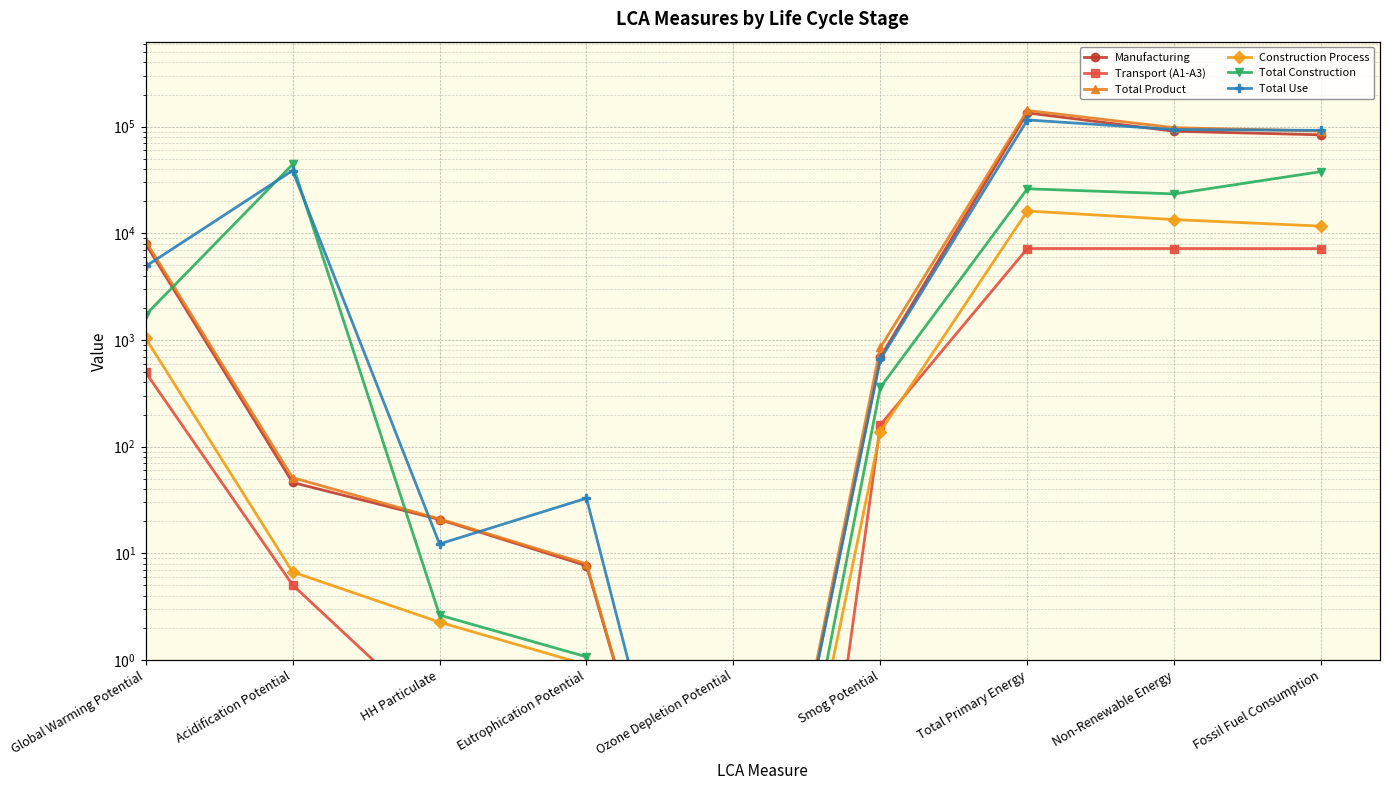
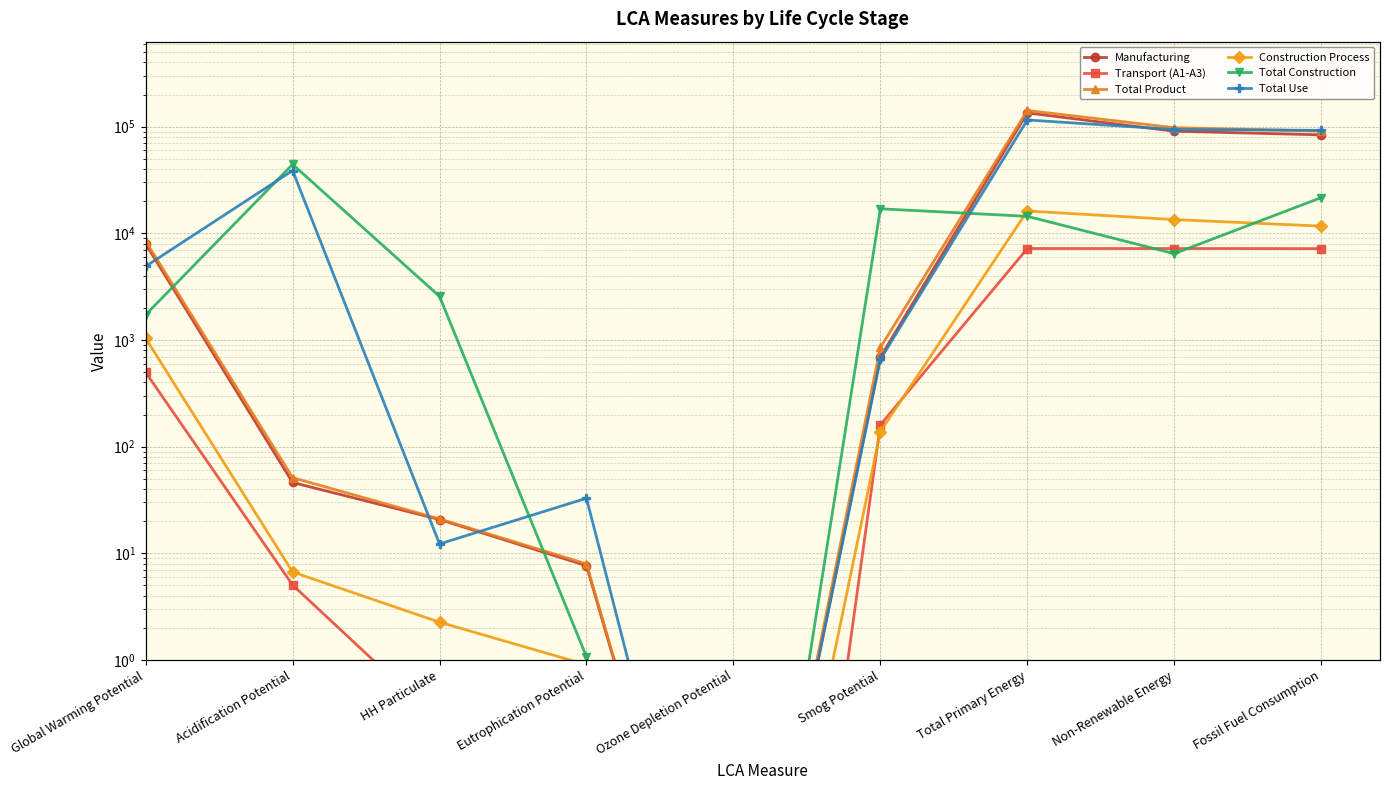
Total Construction, HH Particulate: 2.6 -> 2600
Total Construction, Smog Potential: 360 -> 17000
Total Construction, Total Primary Energy: 26000 -> 14000
Total Construction, Non-Renewable Energy: 23000 -> 6000
Total Construction, Fossil Fuel Consumption: 38000 -> 22000
